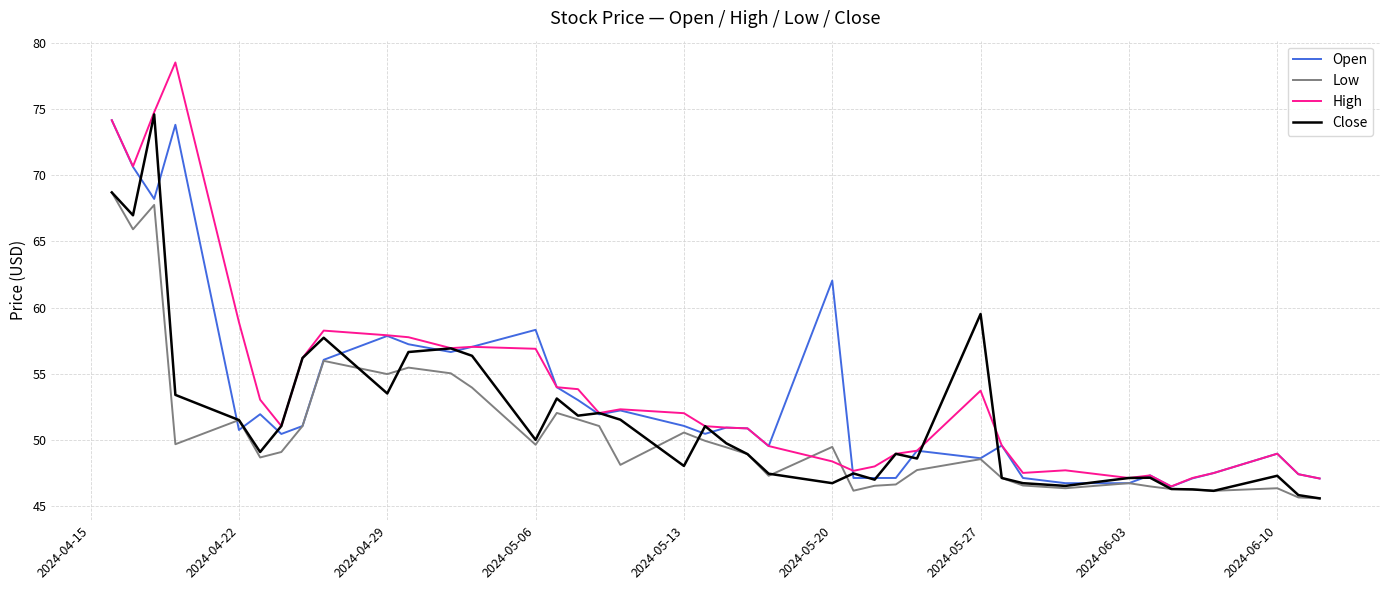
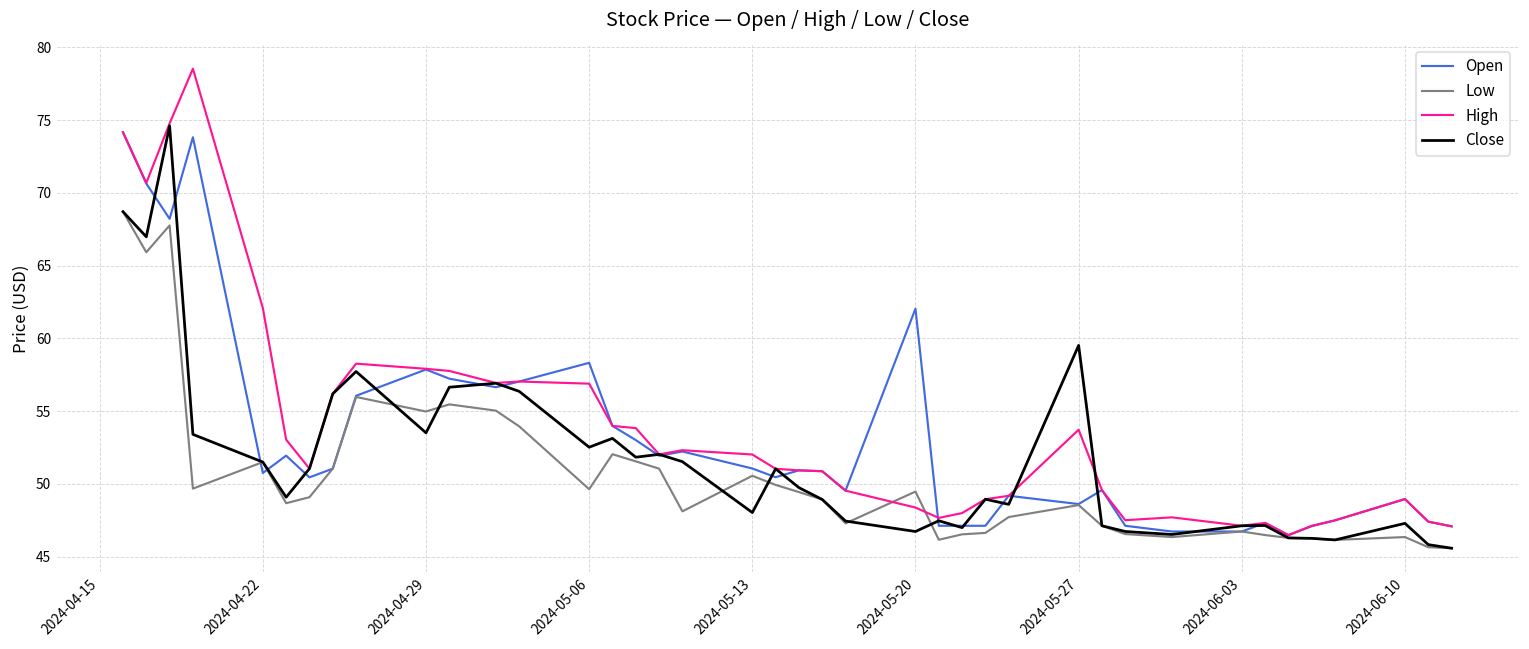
High, 2024-04-22: 58.9 -> 62.1
Close, 2024-05-06: 50.0 -> 52.5
